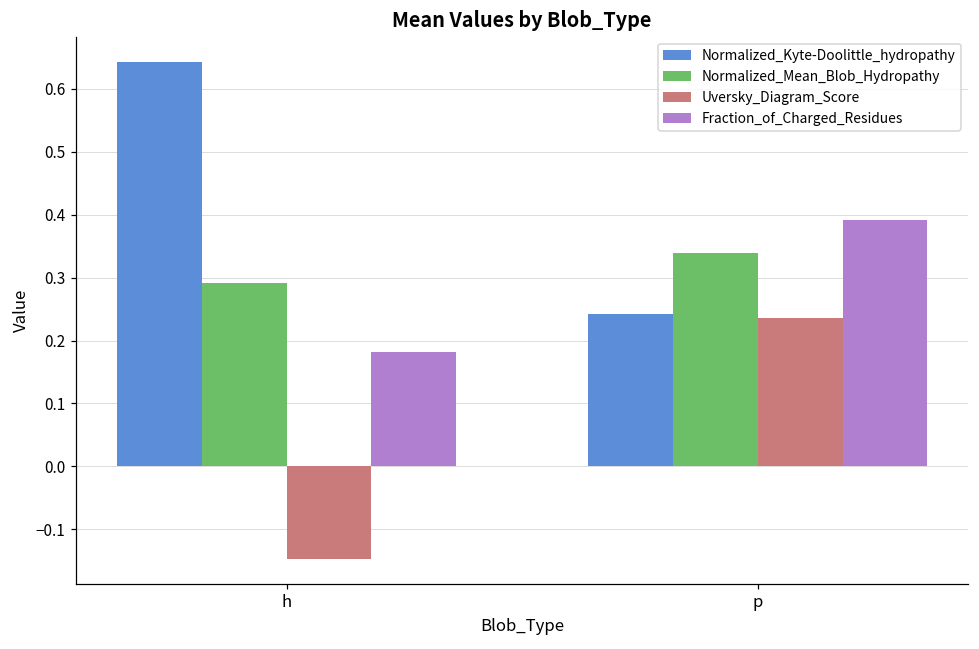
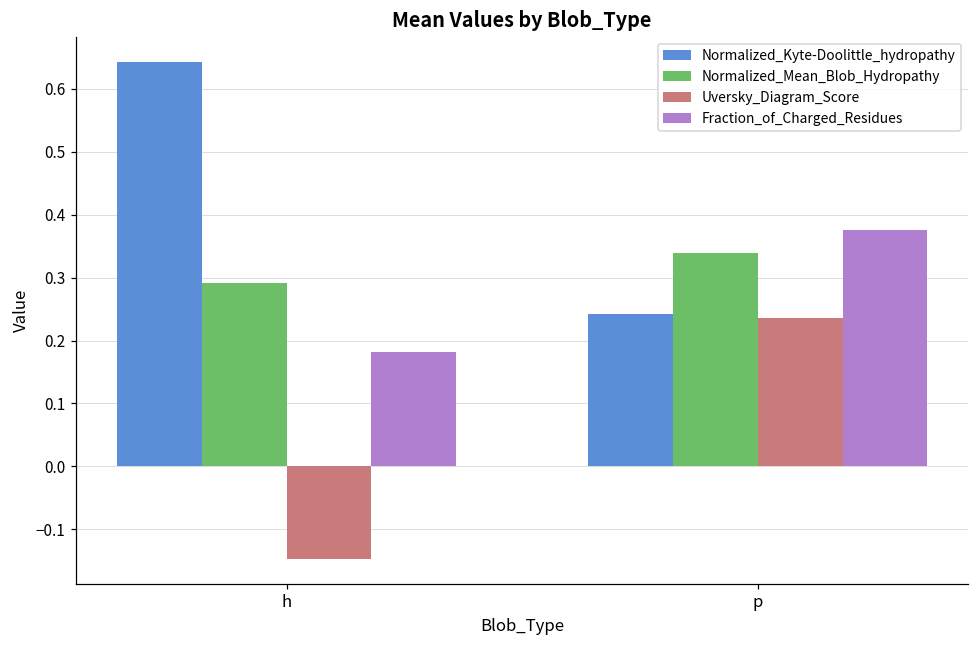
Fraction_of_Charged_Residues, p: 0.39 -> 0.38
